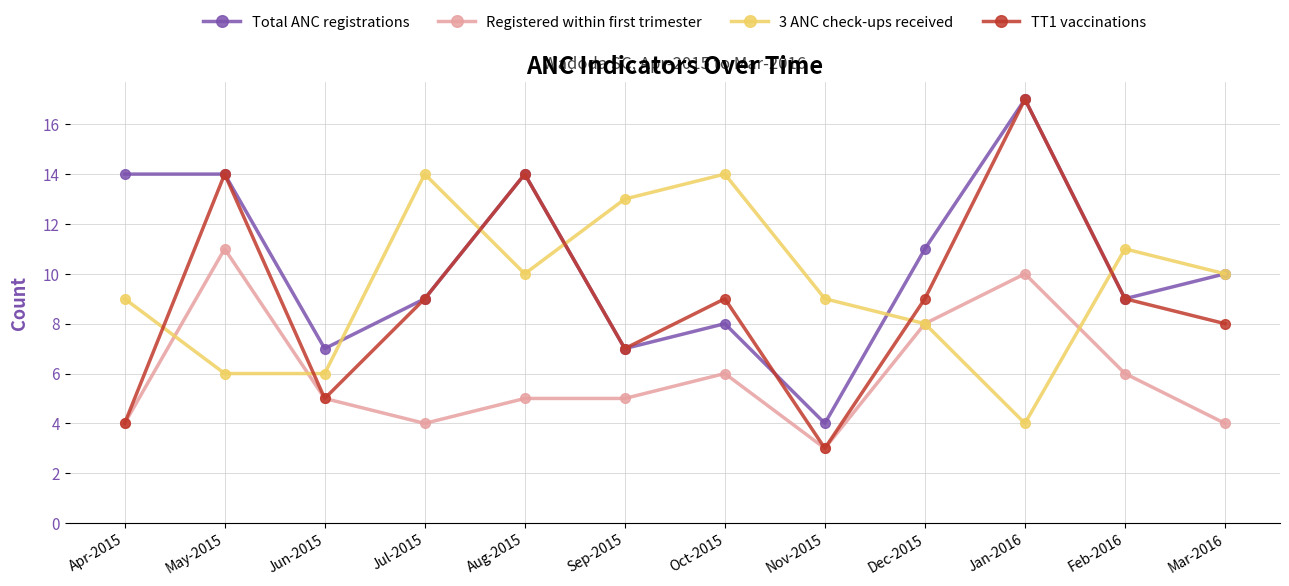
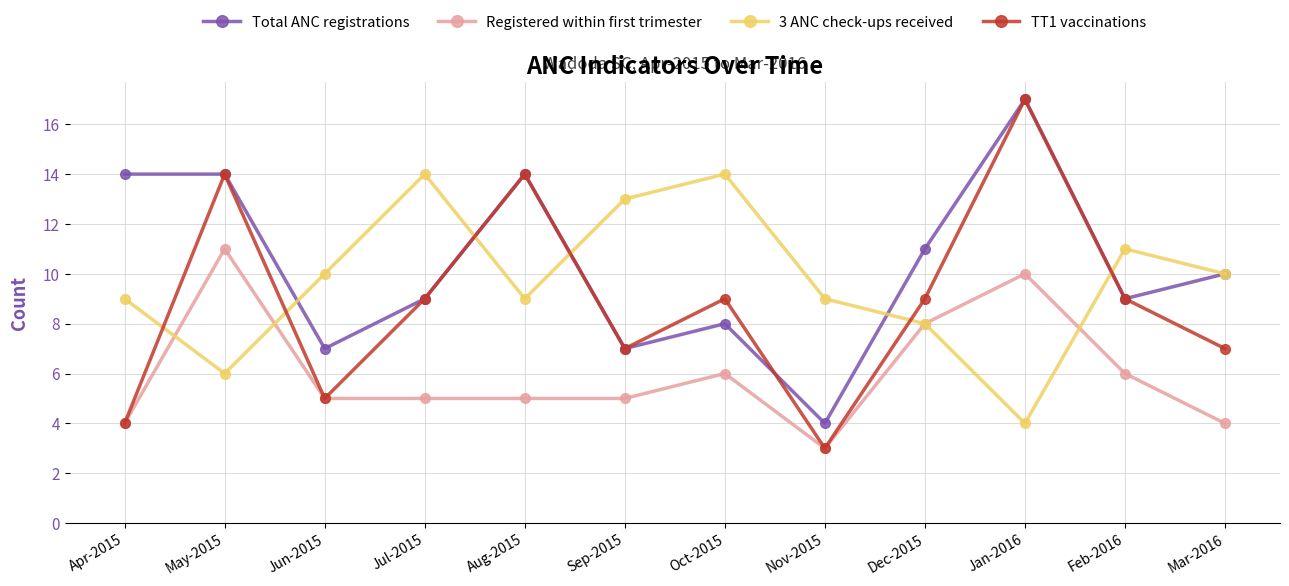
3 ANC check-ups received, Jun-2015: 6 -> 10
Registered within first trimester, Jul-2015: 4 -> 5
3 ANC check-ups received, Aug-2015: 10 -> 9
TT1 vaccinations, Mar-2016: 8 -> 7
